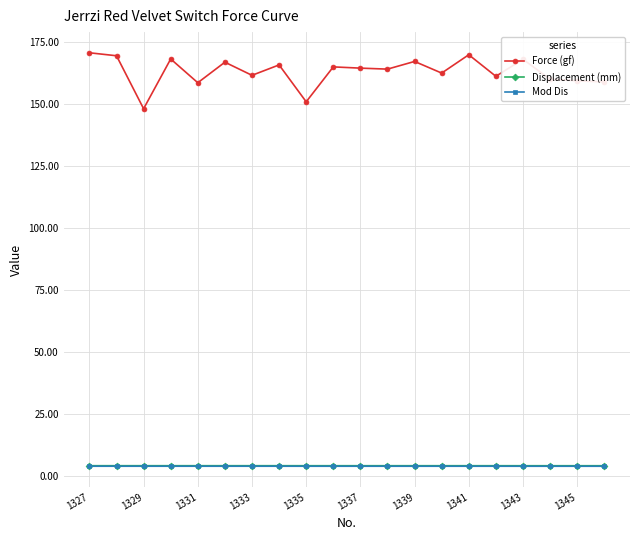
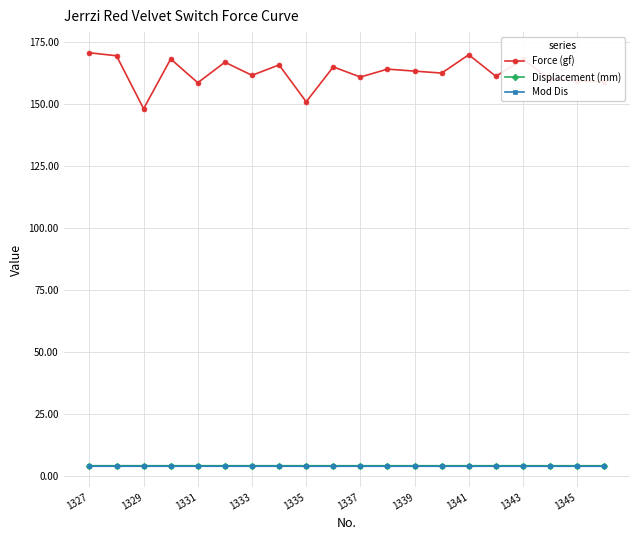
Force (gf), 1337: 165 -> 161
Force (gf), 1339: 167 -> 163
